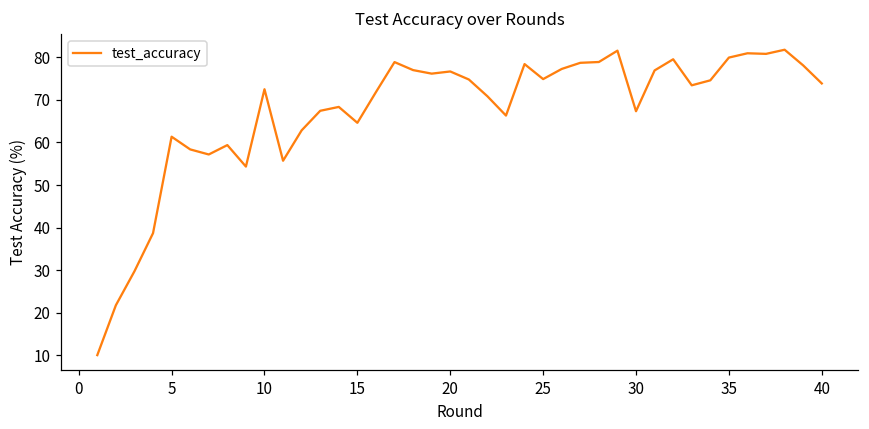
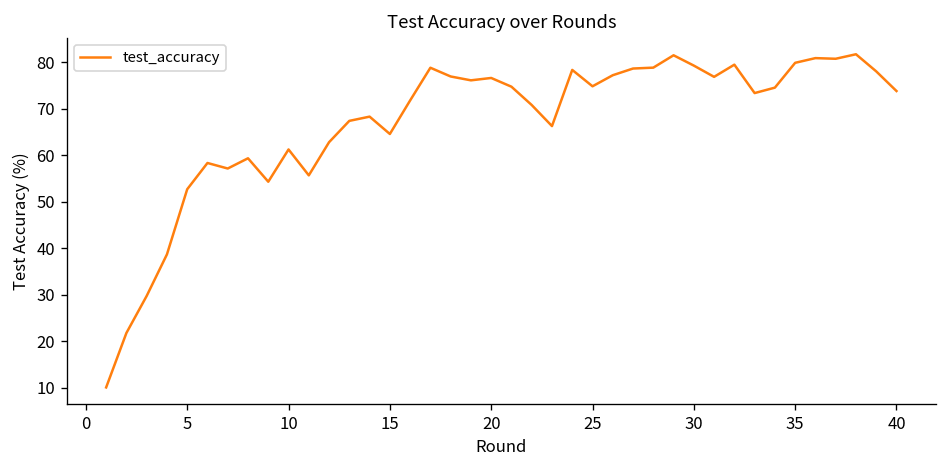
5: 61 -> 53
10: 72 -> 61
30: 67 -> 79
